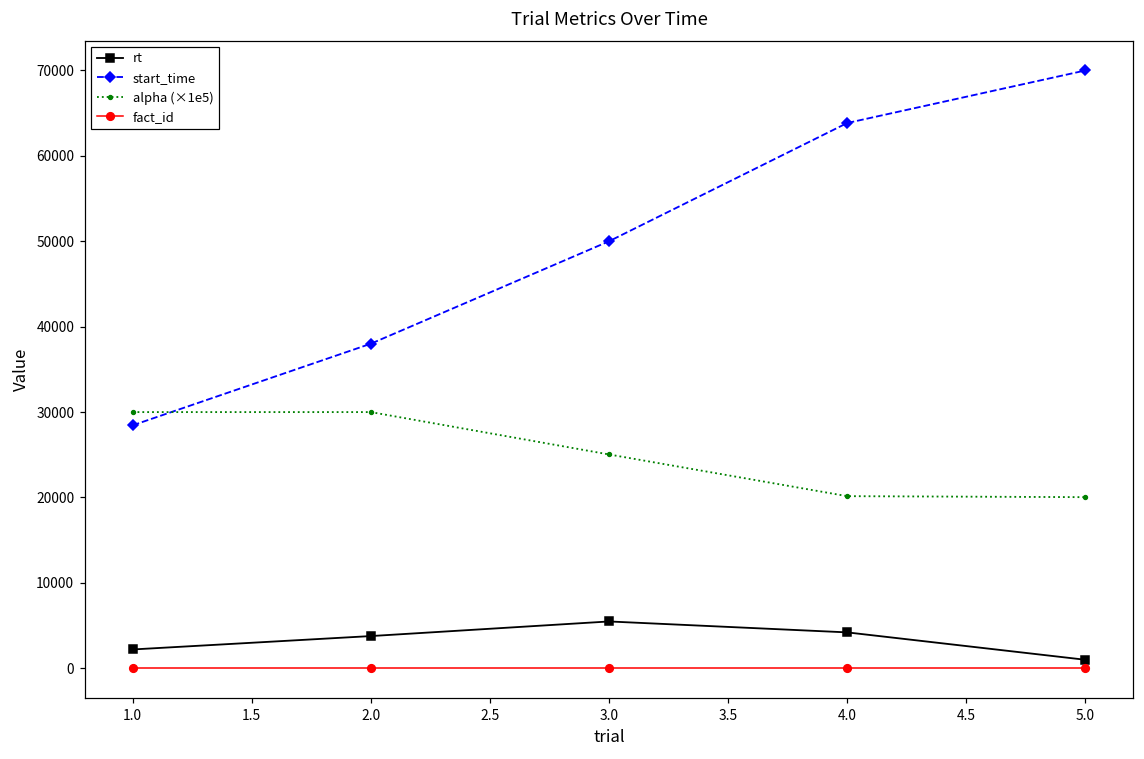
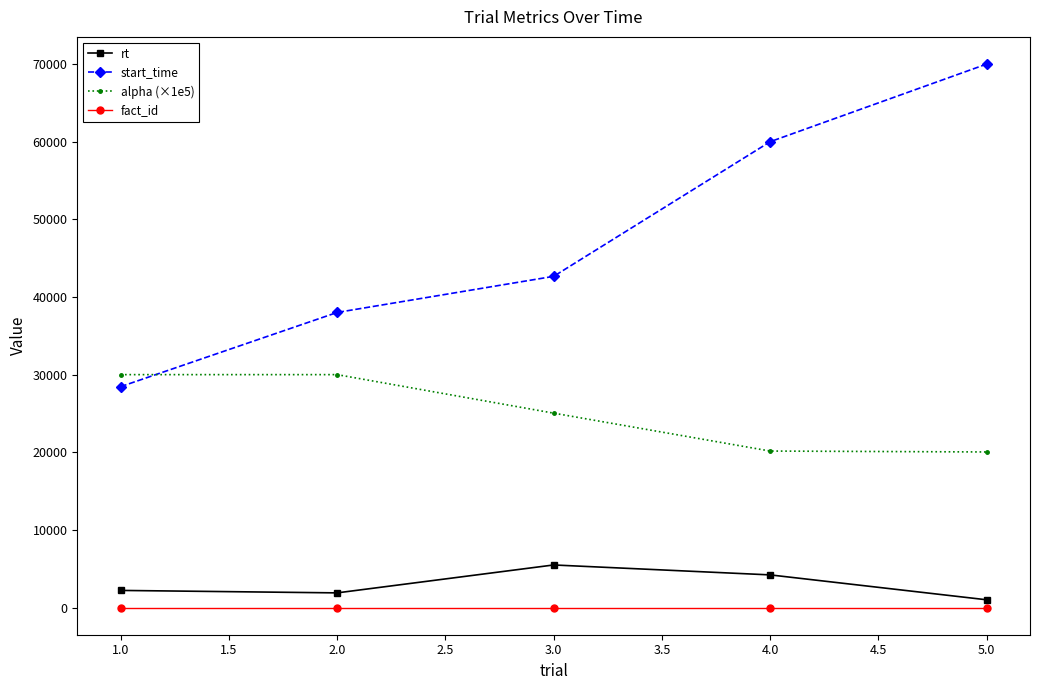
rt, 2.0: 4000 -> 2000
start_time, 3.0: 50000 -> 43000
start_time, 4.0: 64000 -> 60000
